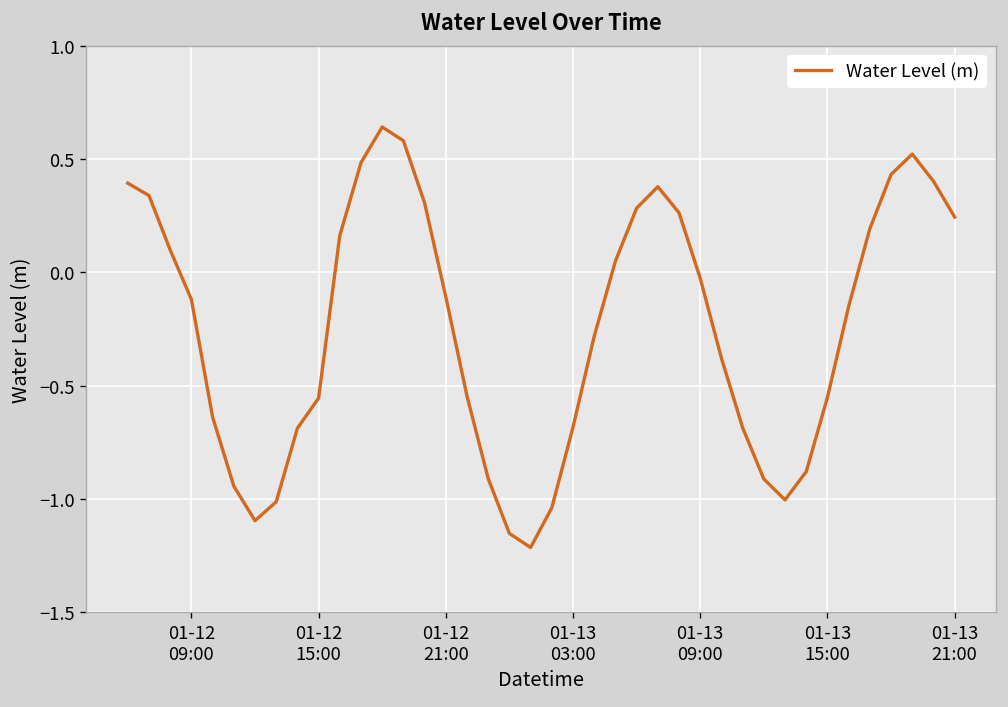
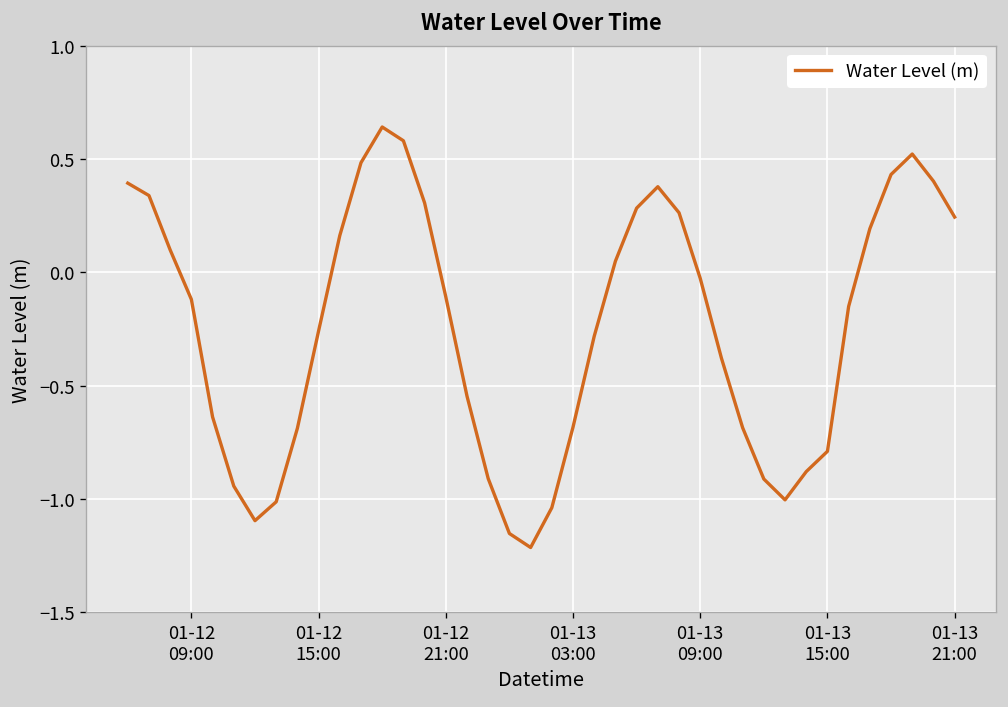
01-12 15:00: -0.56 -> -0.26
01-13 15:00: -0.55 -> -0.79
